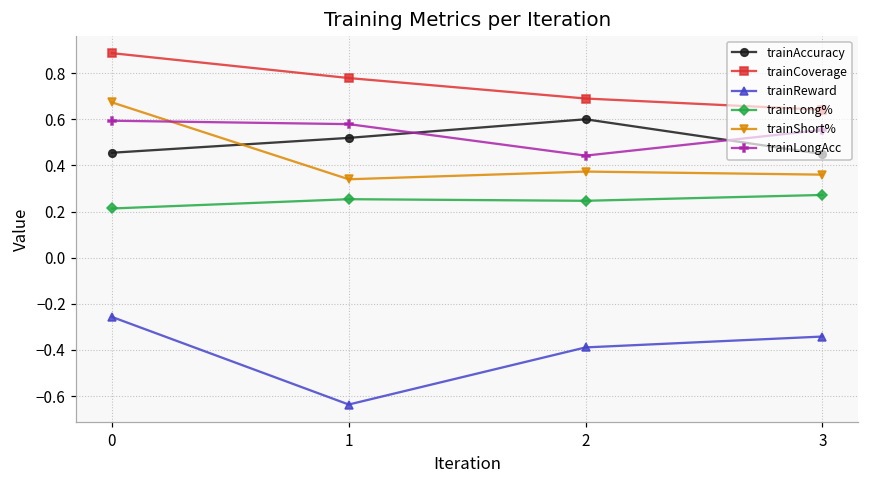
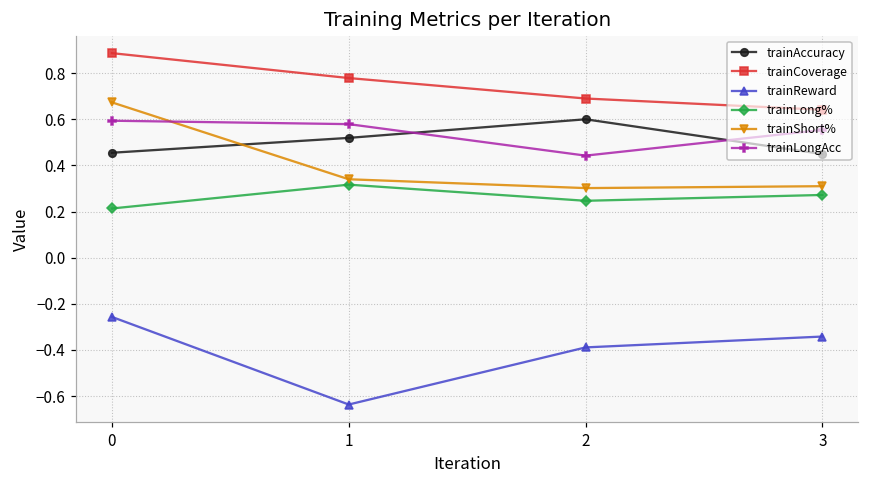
trainLong%, 1: 0.25 -> 0.32
trainShort%, 2: 0.37 -> 0.30
trainShort%, 3: 0.36 -> 0.31
